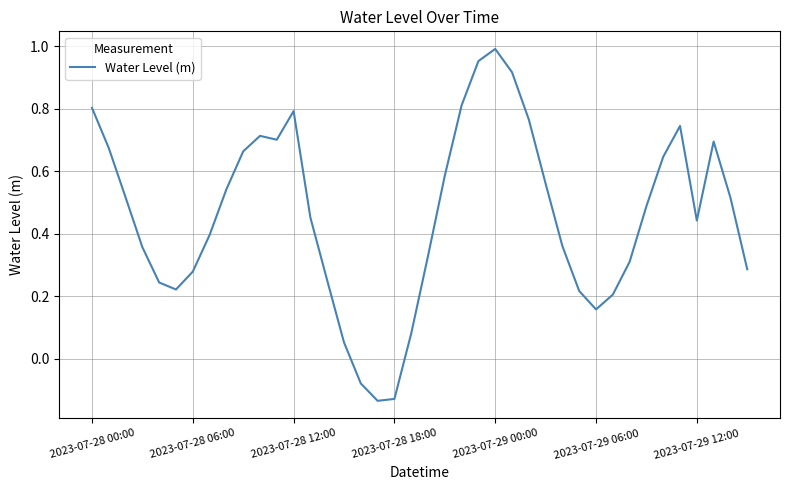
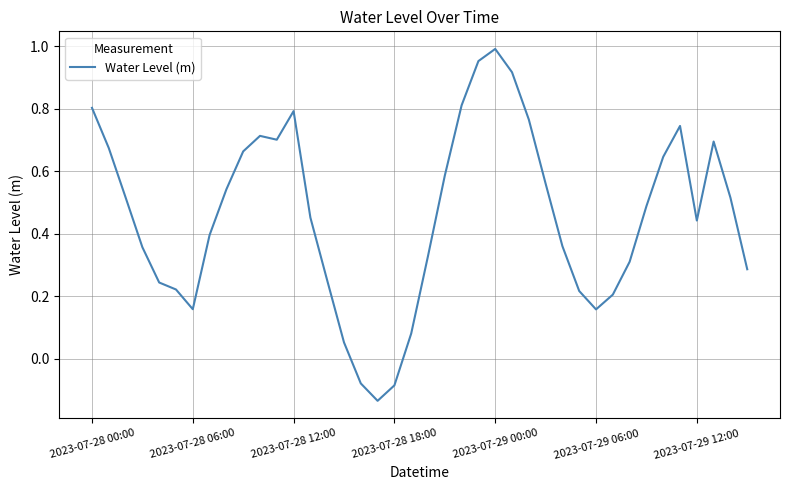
2023-07-28 06:00: 0.28 -> 0.16
2023-07-28 18:00: -0.13 -> -0.09
